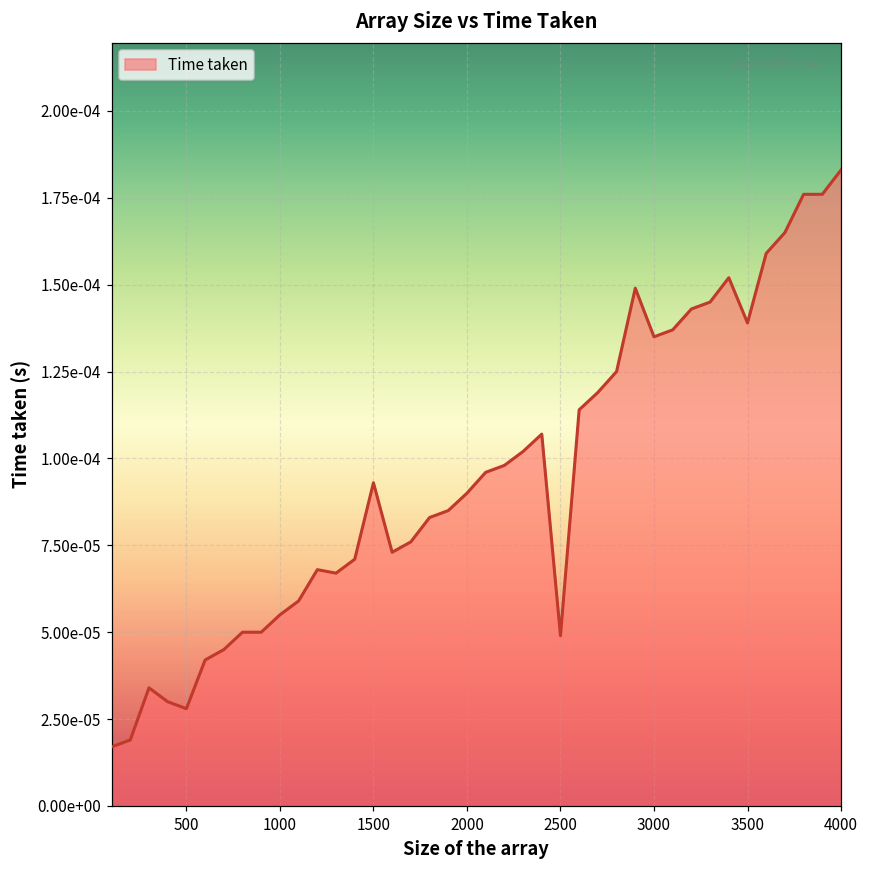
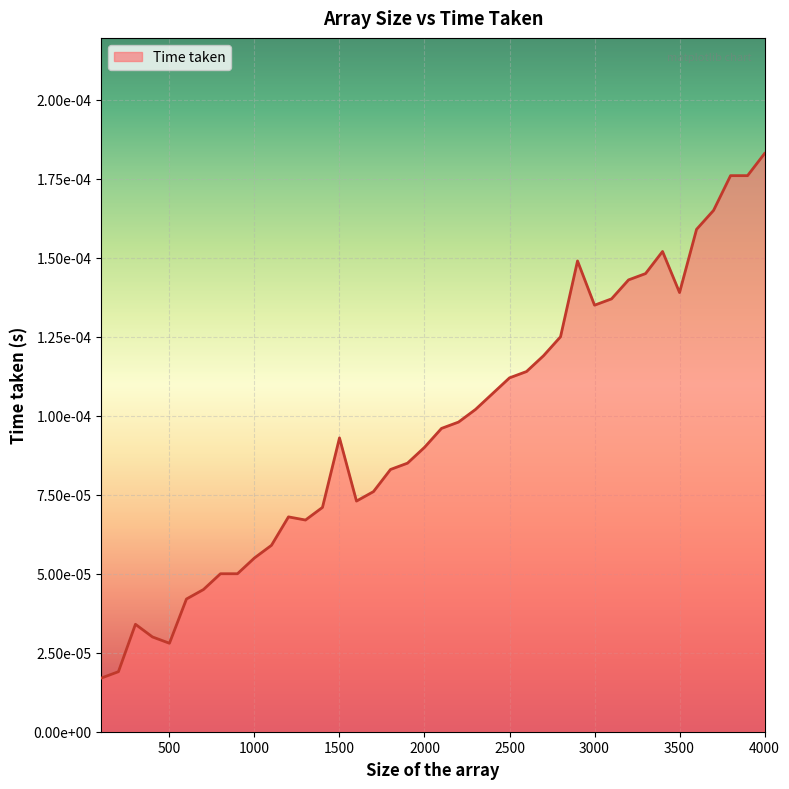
2500: 0.000049 -> 0.000112
